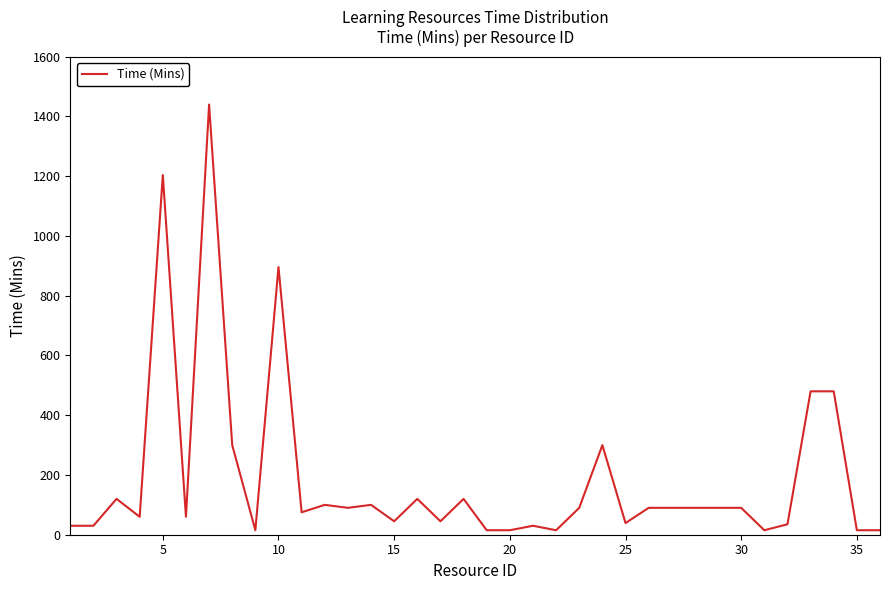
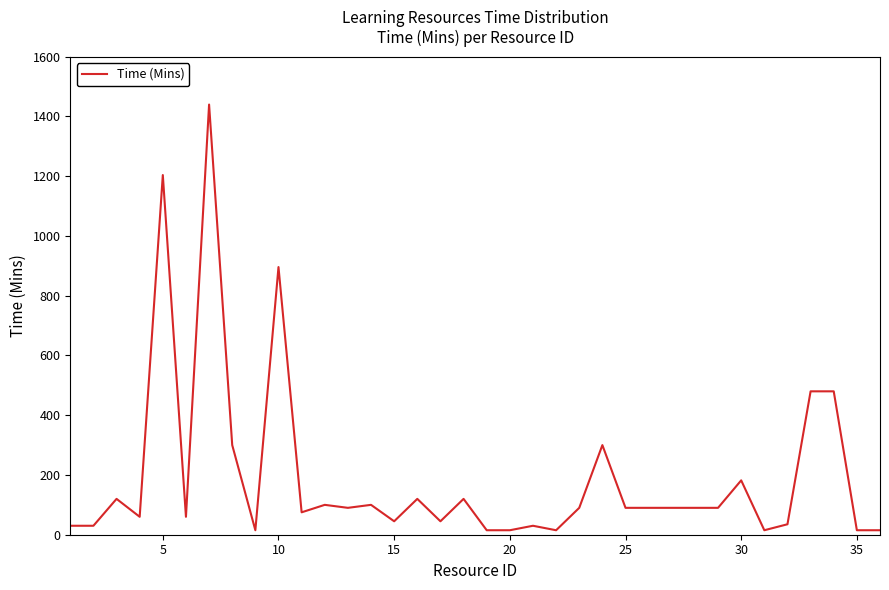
25: 40 -> 90
30: 90 -> 180
